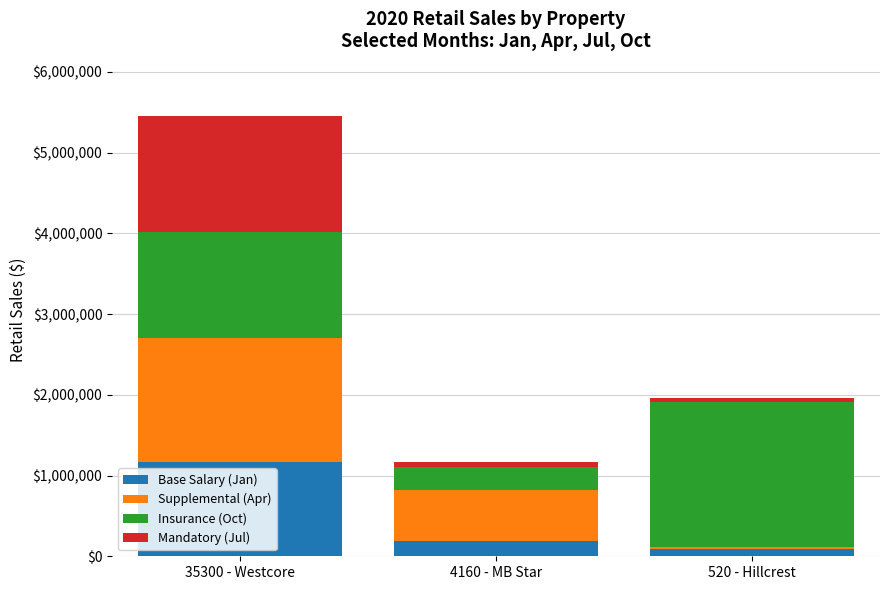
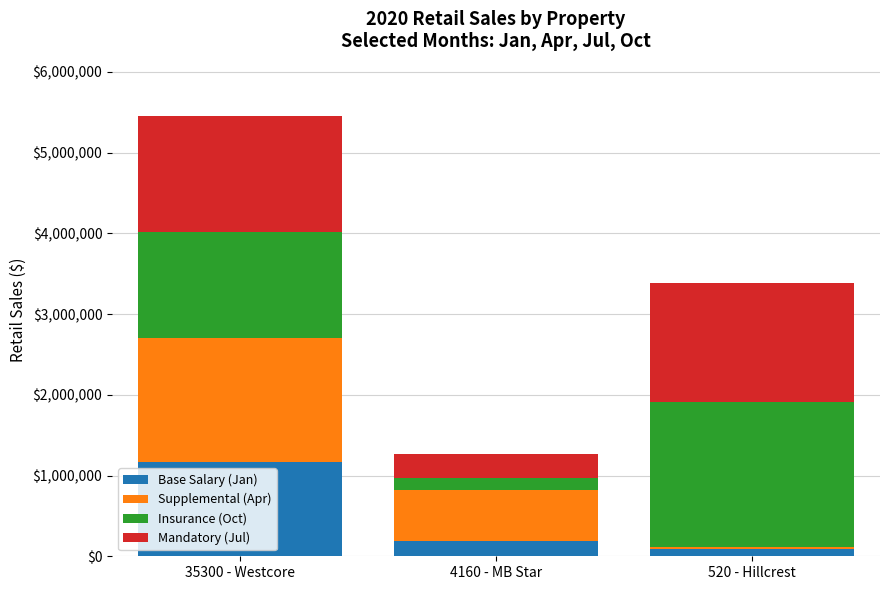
Insurance (Oct), 4160 - MB Star: $300,000 -> $100,000
Mandatory (Jul), 4160 - MB Star: $100,000 -> $300,000
Mandatory (Jul), 520 - Hillcrest: $100,000 -> $1,500,000
